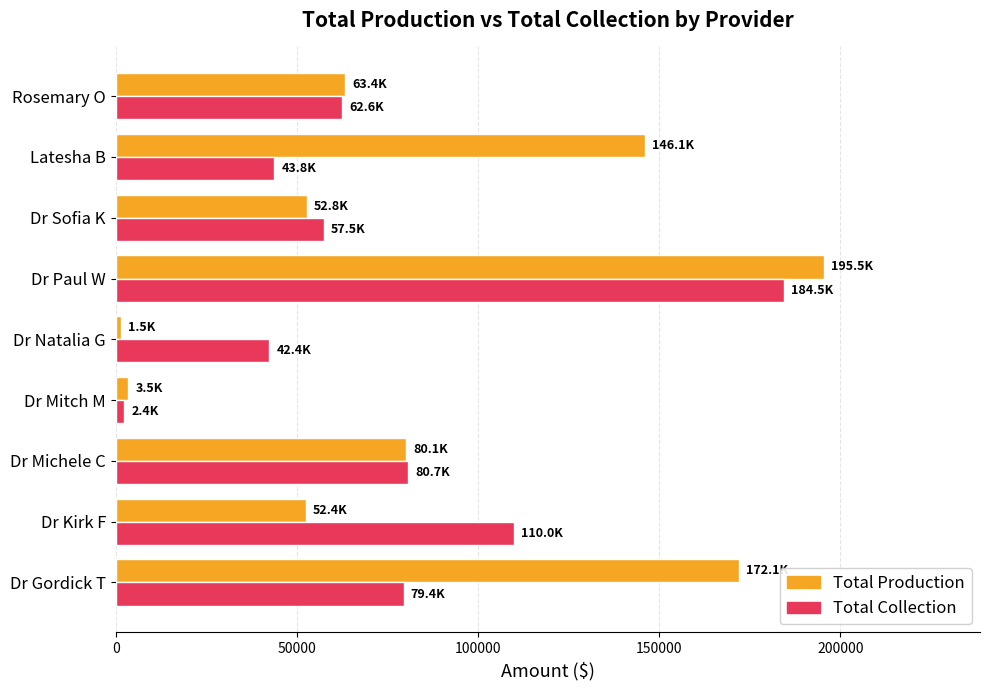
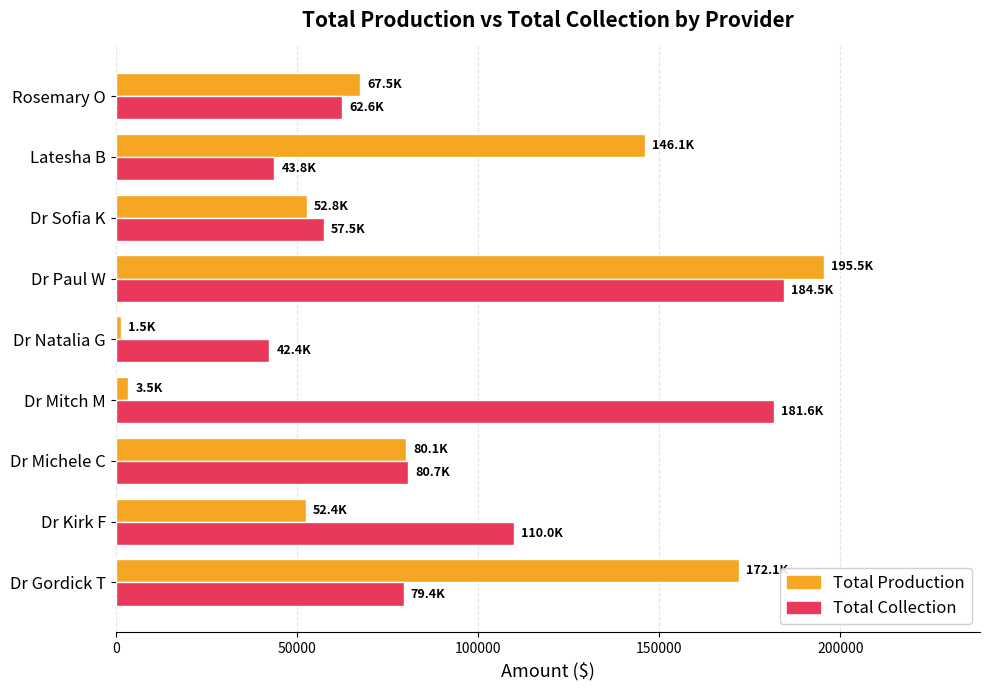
Total Production, Rosemary O: 63.4K -> 67.5K
Total Collection, Dr Mitch M: 2.4K -> 181.6K
